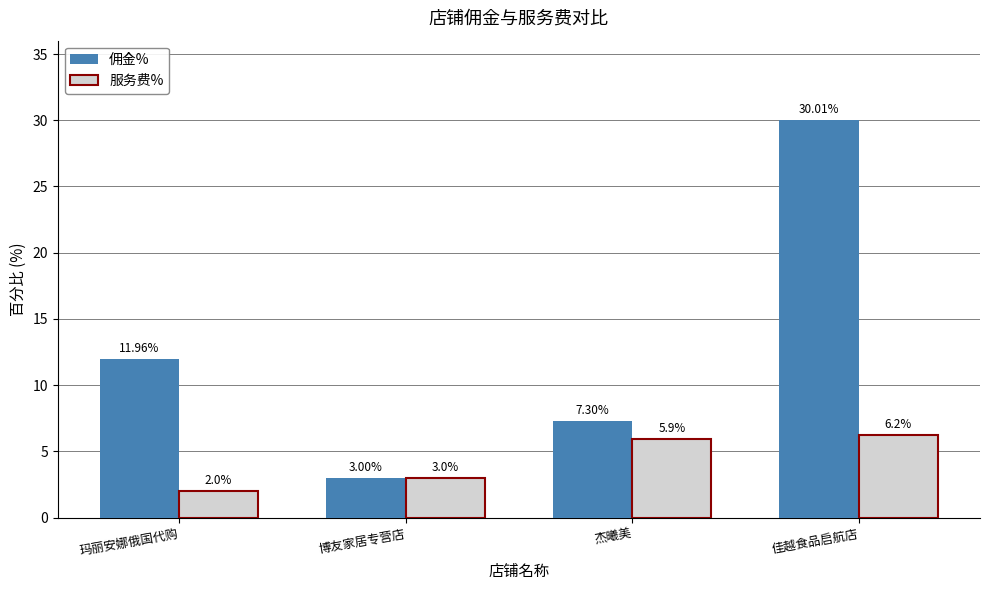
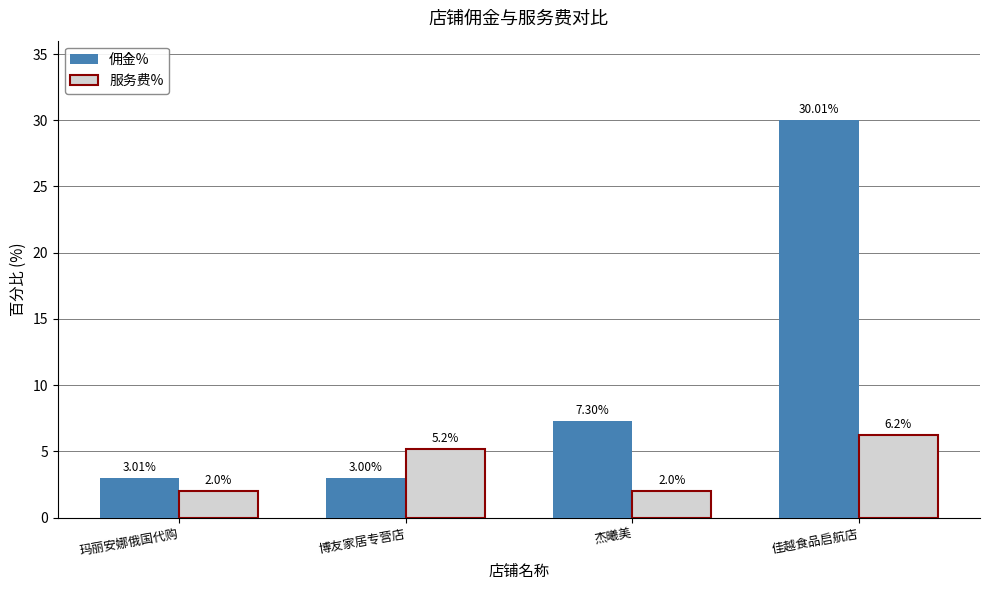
佣金%, 玛丽安娜俄国代购: 11.96% -> 3.01%
服务费%, 博友家居专营店: 3.0% -> 5.2%
服务费%, 杰曦美: 5.9% -> 2.0%
